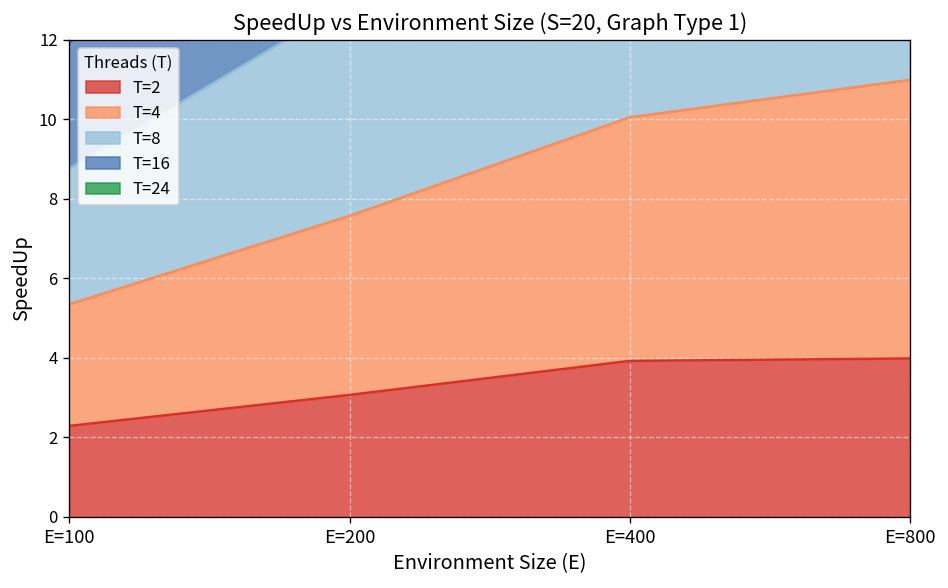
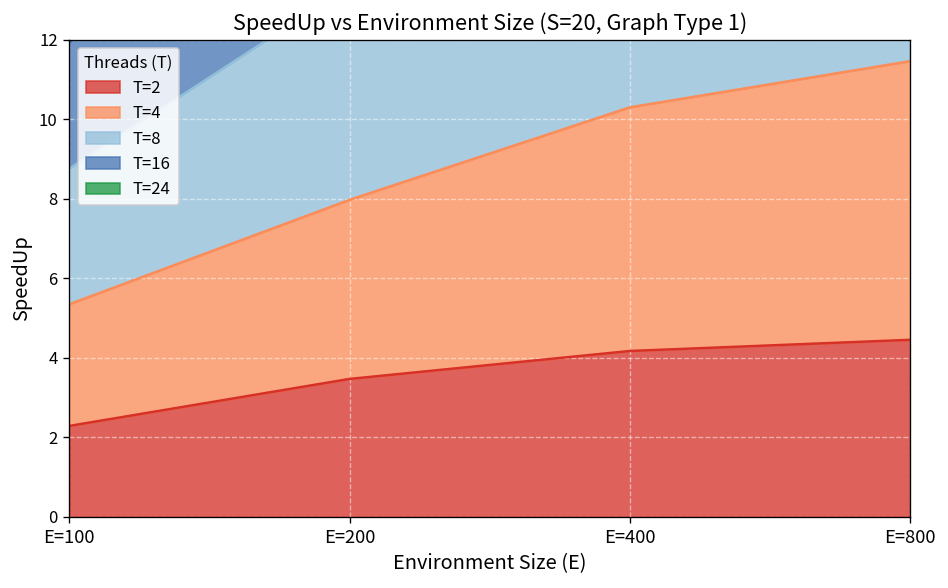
T=2, E=200: 3.1 -> 3.5
T=2, E=400: 3.9 -> 4.2
T=2, E=800: 4.0 -> 4.5
